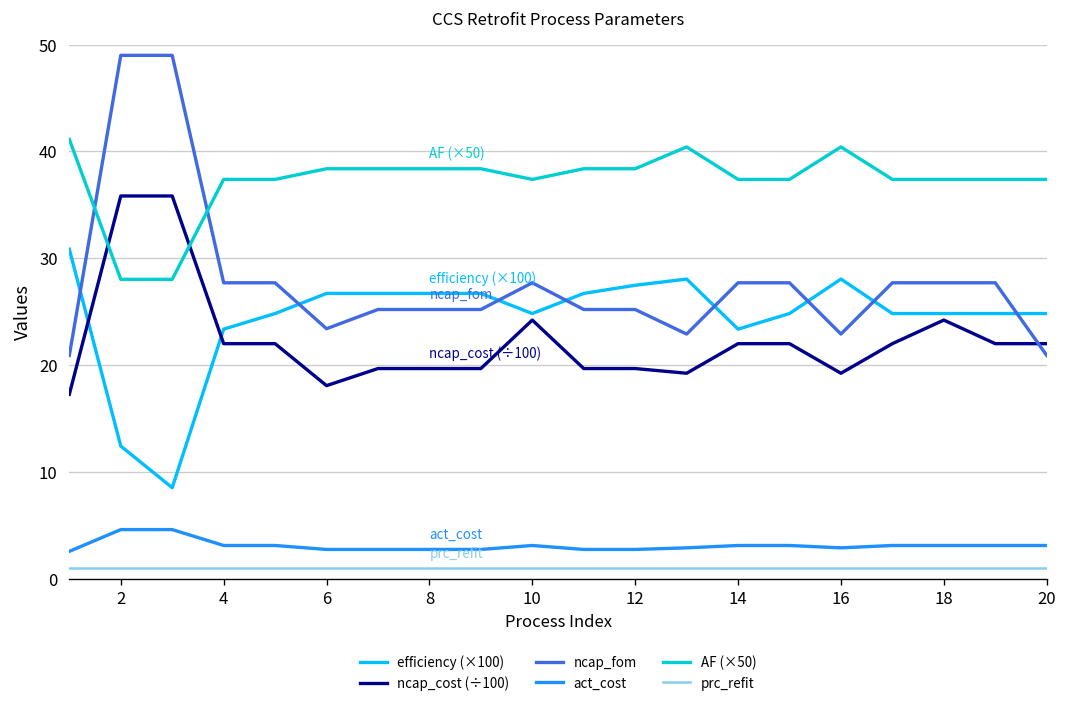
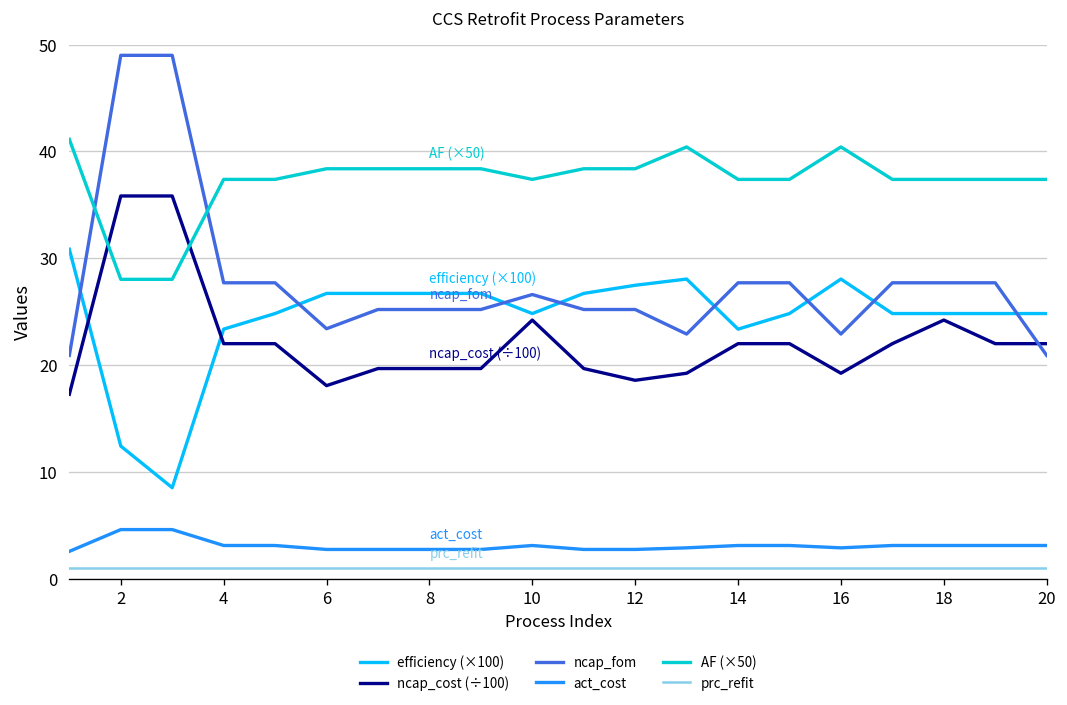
ncap_fom, 10: 28 -> 27
ncap_cost (÷100), 12: 20 -> 19
